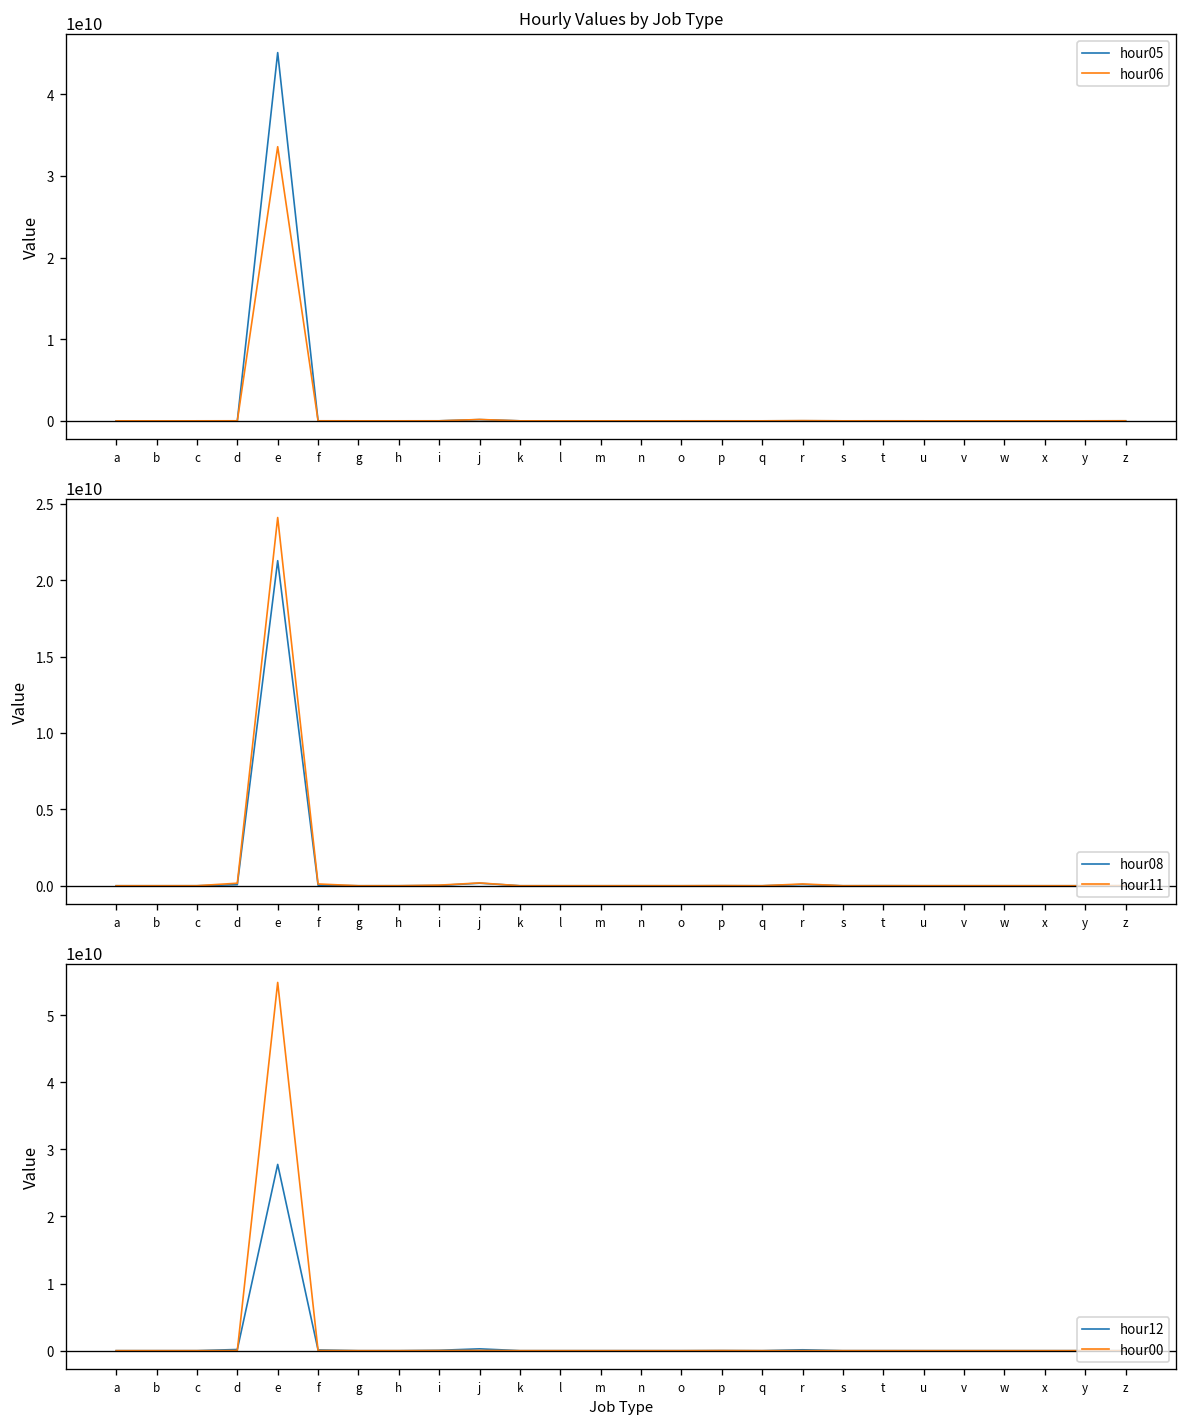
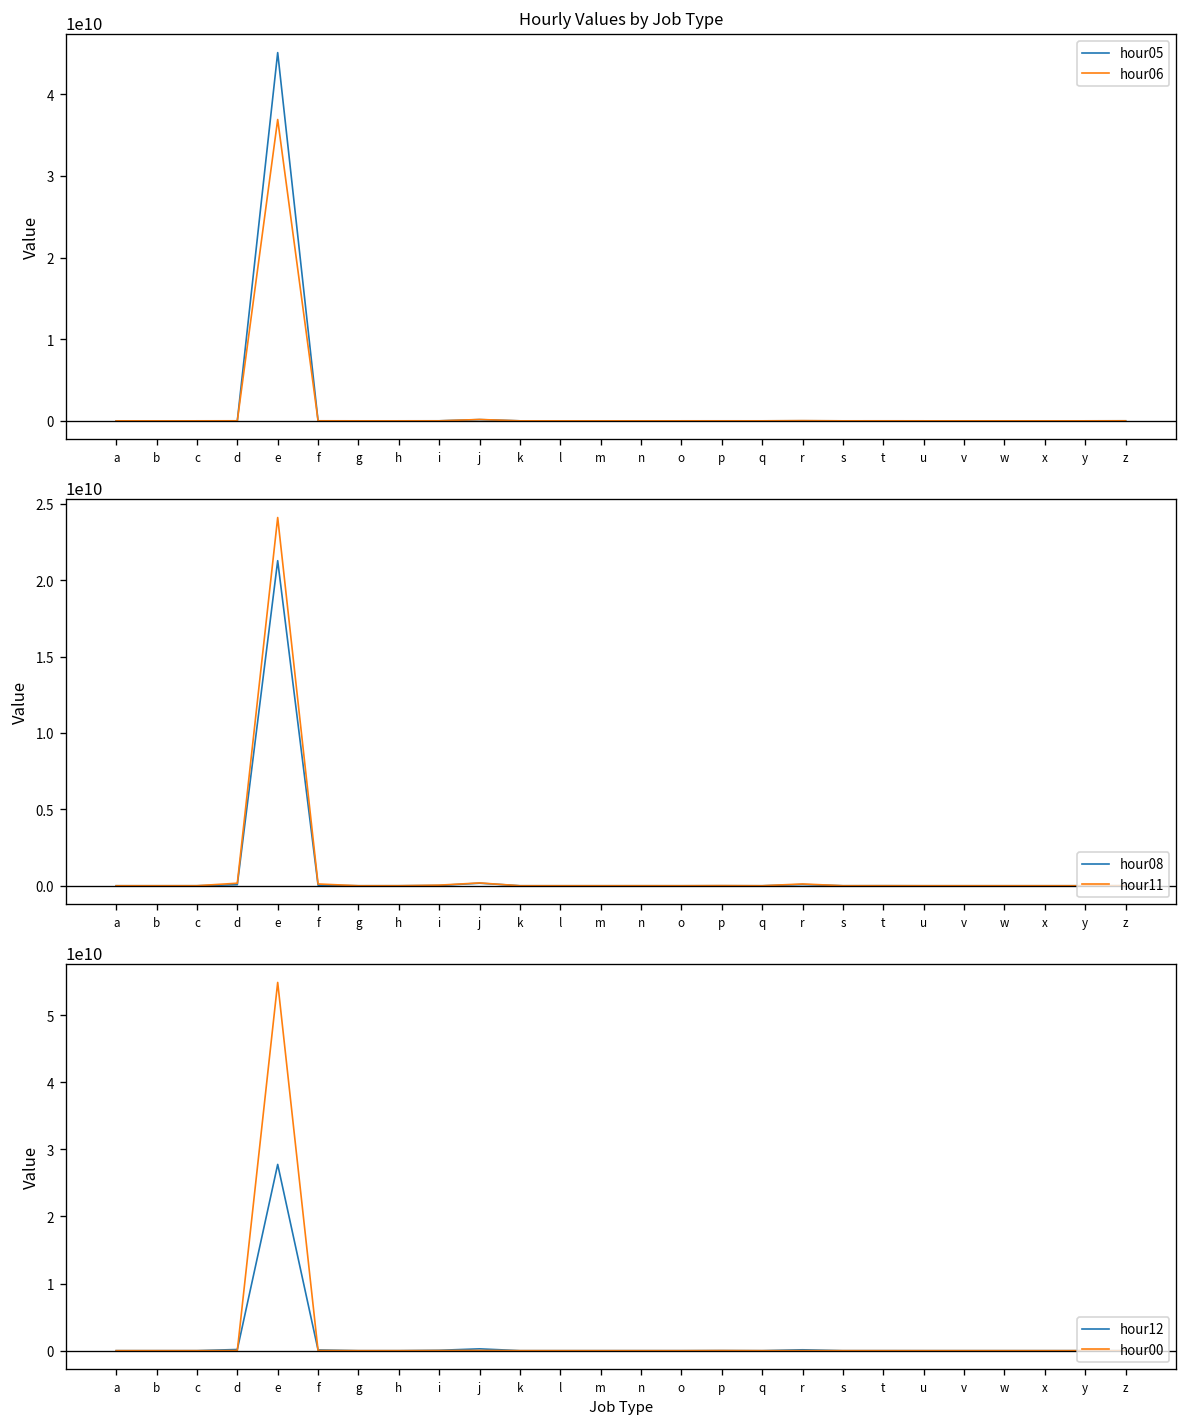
Hourly Values by Job Type, hour06, e: 34000000000 -> 37000000000
